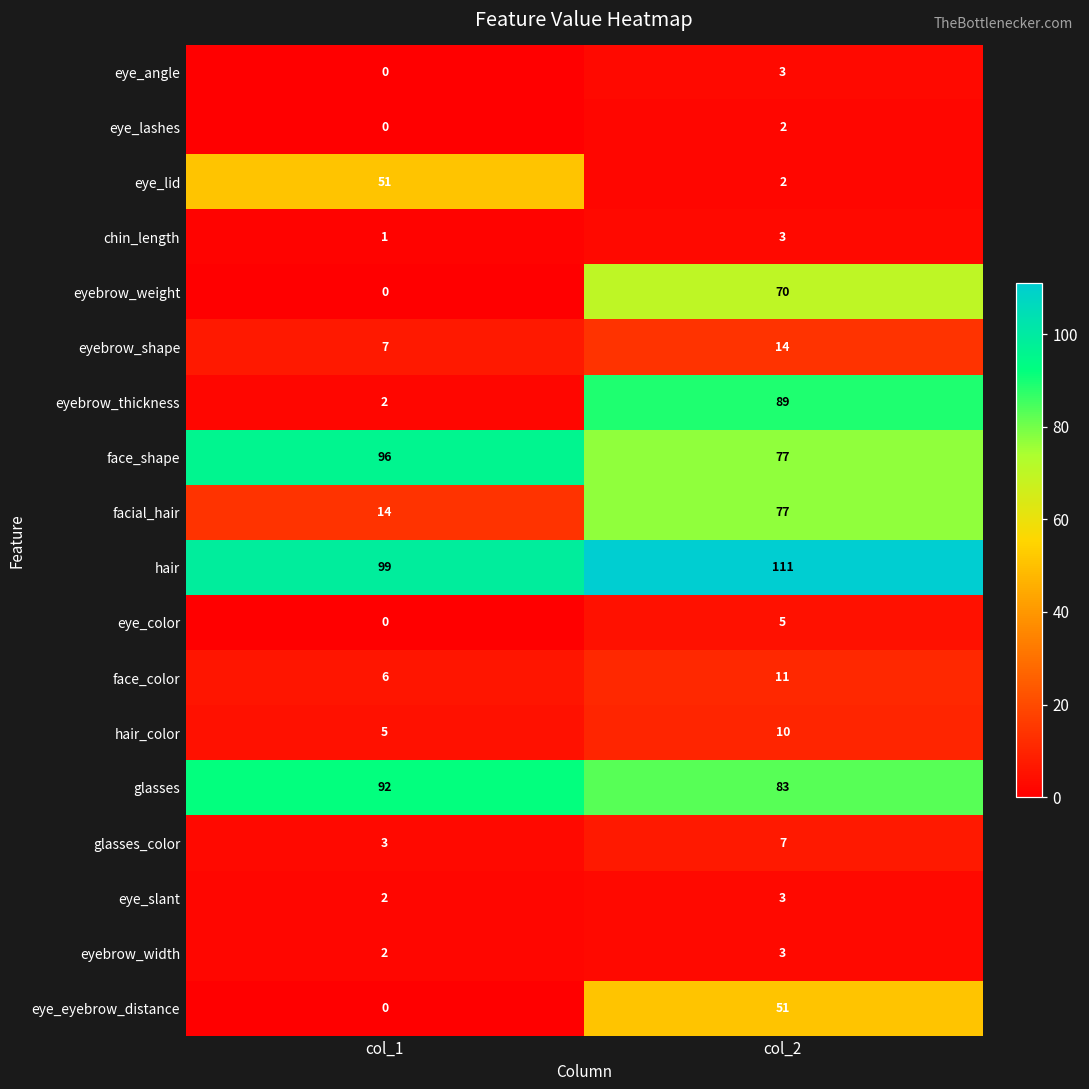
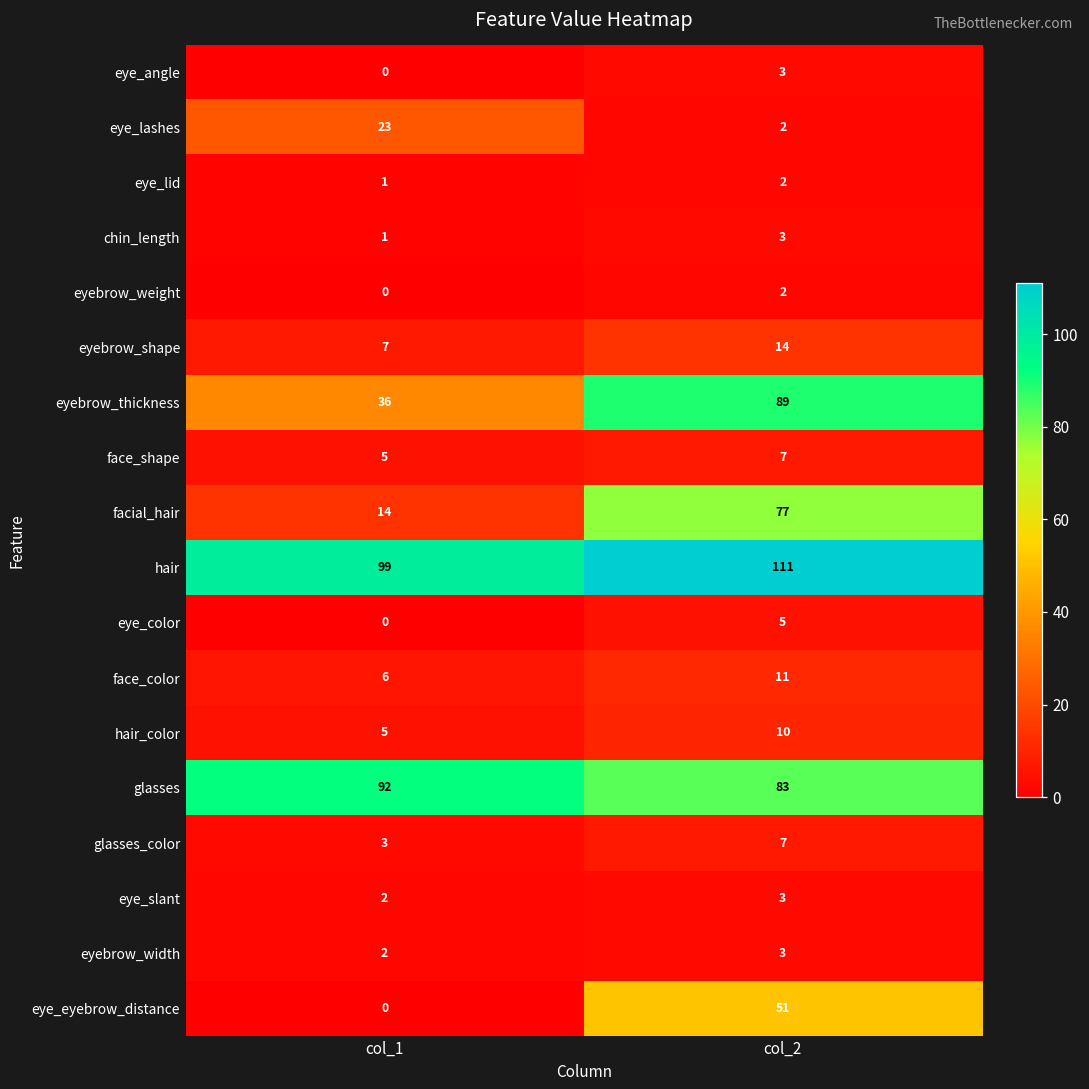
eye_lashes, col_1: 0 -> 23
eye_lid, col_1: 51 -> 1
eyebrow_weight, col_2: 70 -> 2
eyebrow_thickness, col_1: 2 -> 36
face_shape, col_1: 96 -> 5
face_shape, col_2: 77 -> 7
